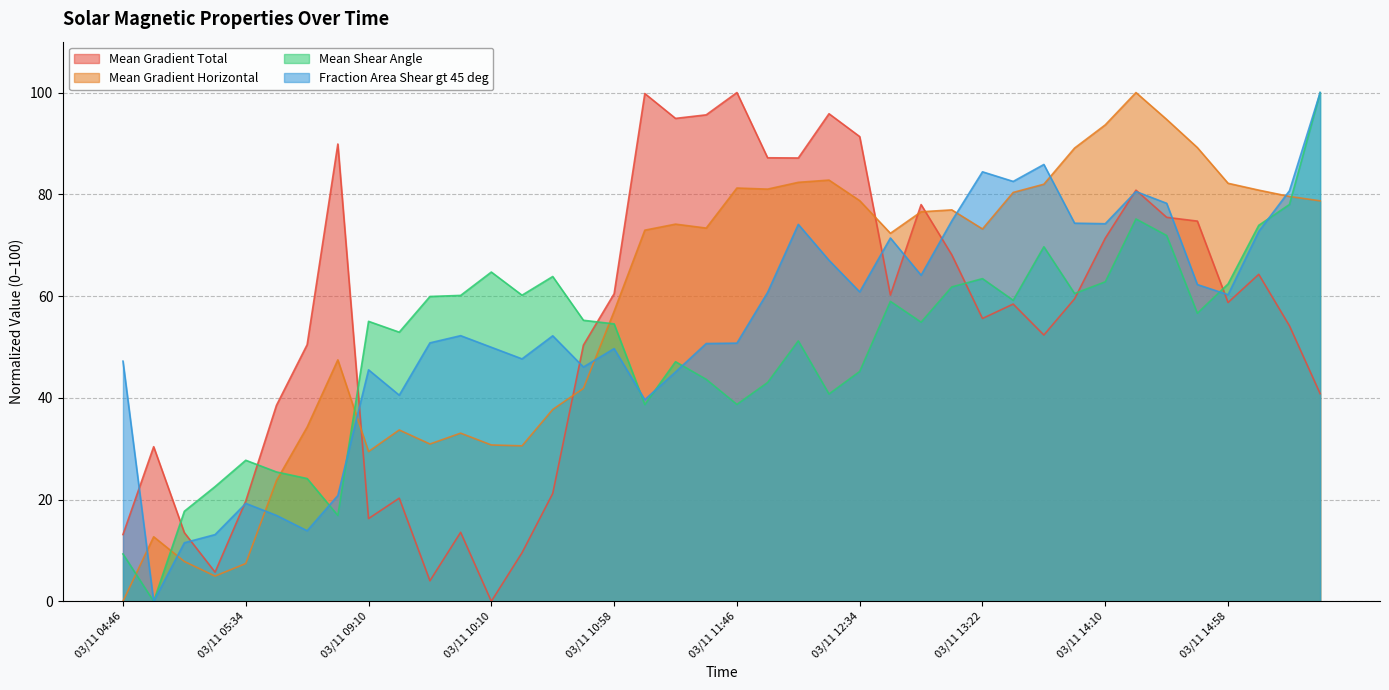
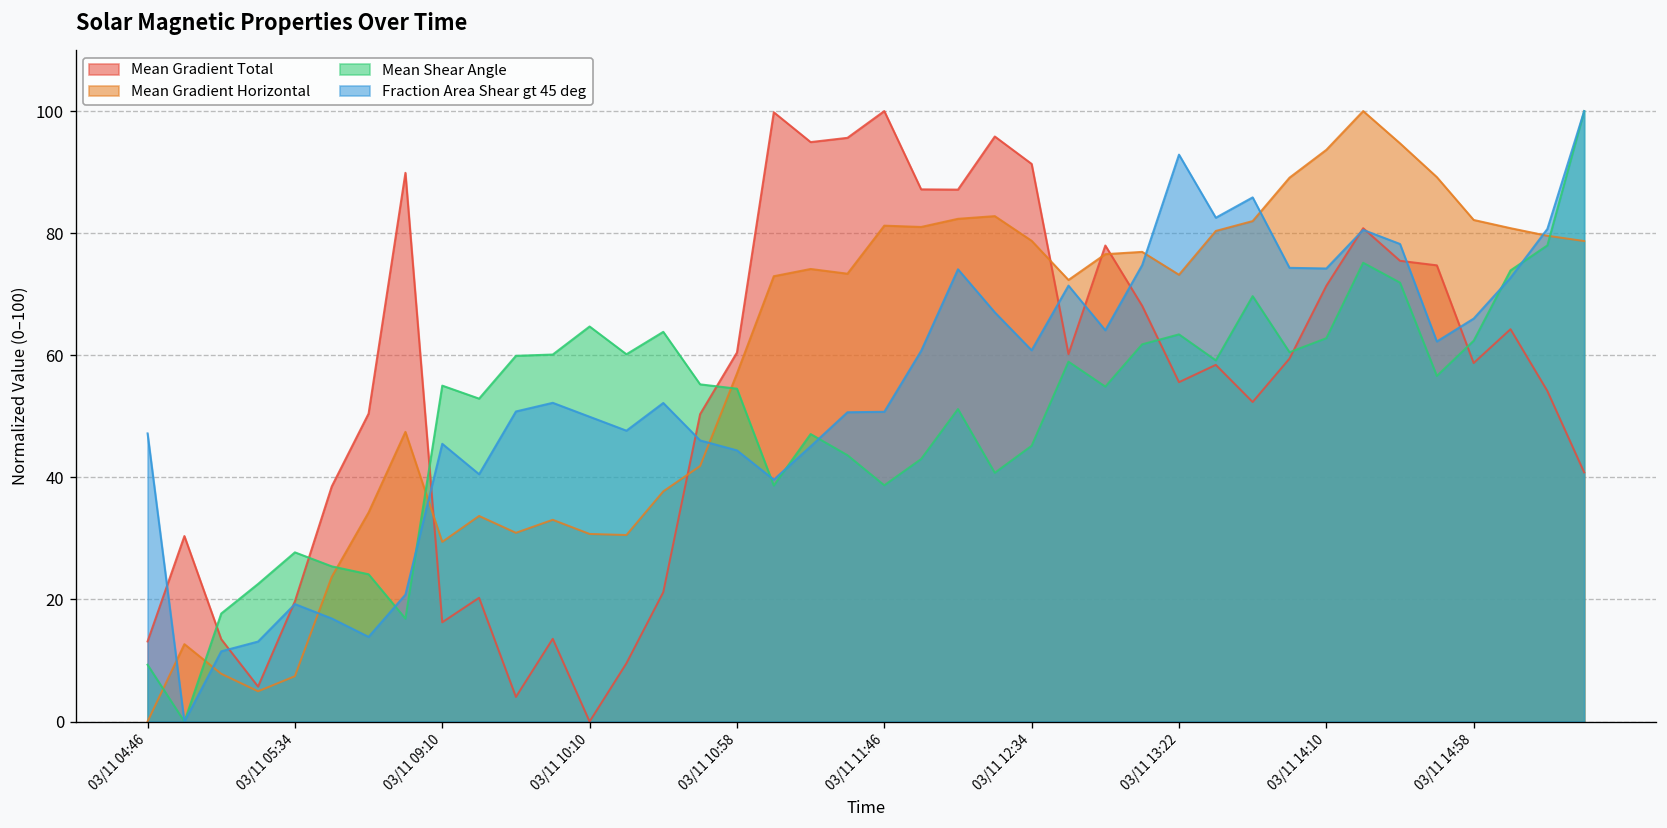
Fraction Area Shear gt 45 deg, 03/11 10:58: 50 -> 44
Fraction Area Shear gt 45 deg, 03/11 13:22: 84 -> 93
Fraction Area Shear gt 45 deg, 03/11 14:58: 60 -> 66
